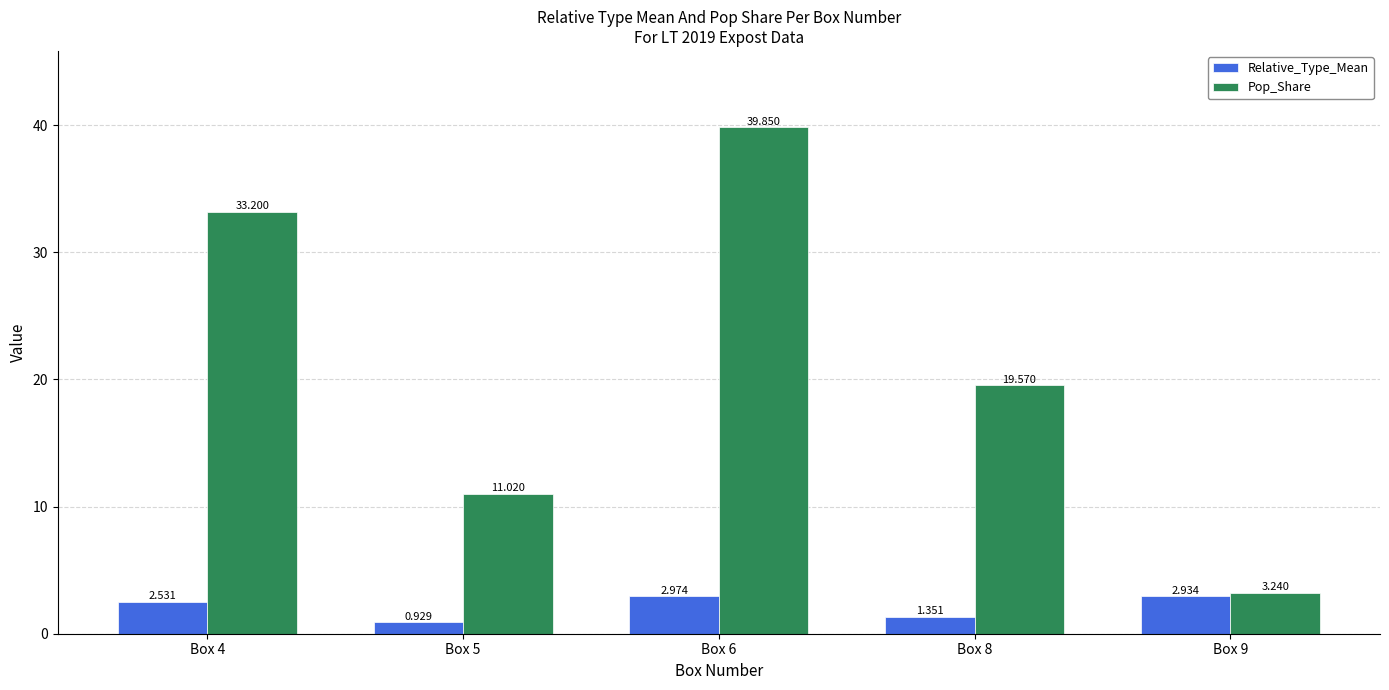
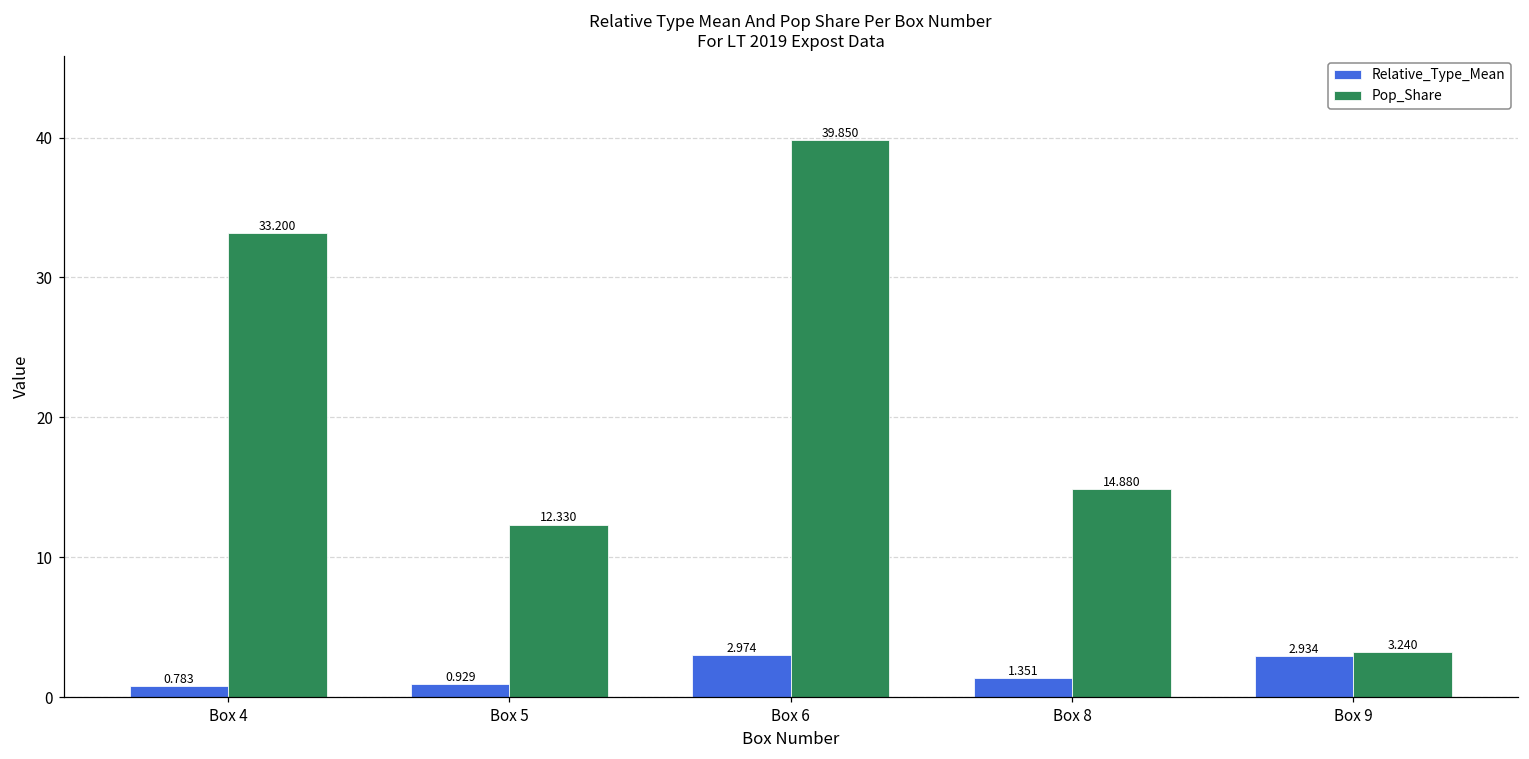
Relative_Type_Mean, Box 4: 2.531 -> 0.783
Pop_Share, Box 5: 11.020 -> 12.330
Pop_Share, Box 8: 19.570 -> 14.880
